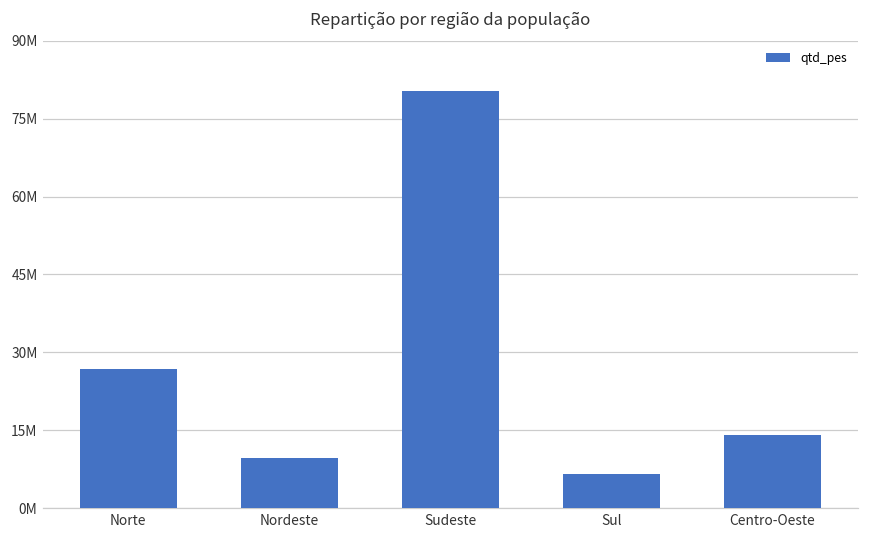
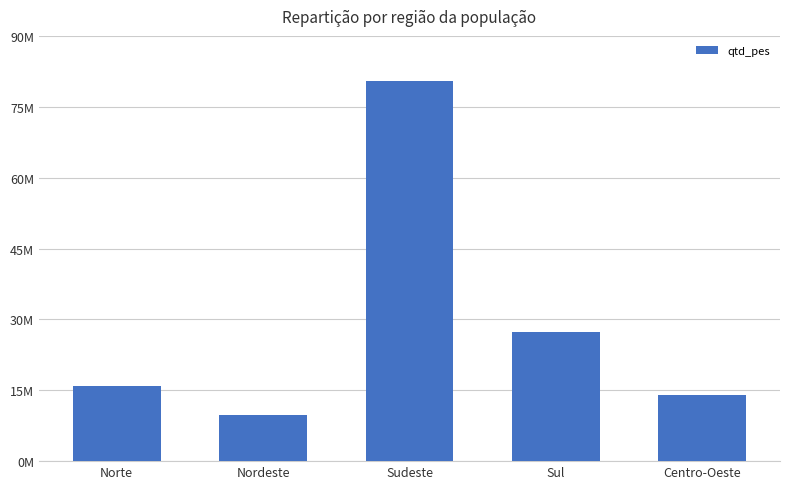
Norte: 27000000 -> 16000000
Sul: 7000000 -> 27000000
